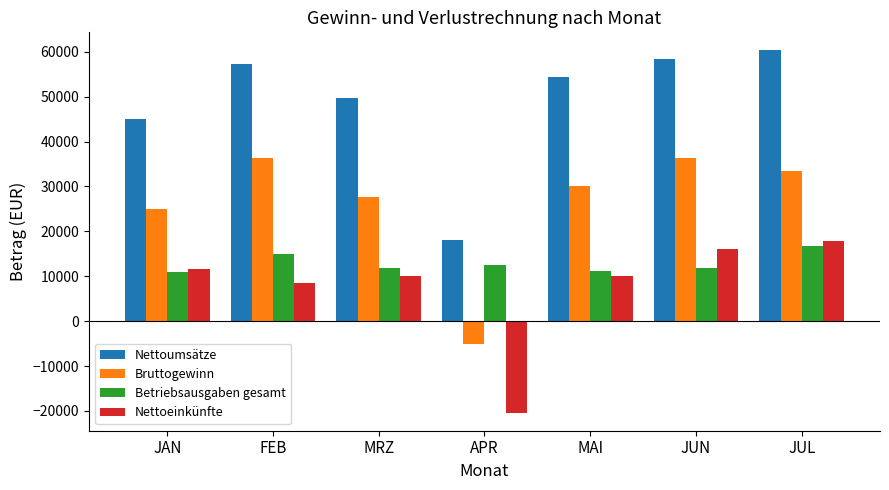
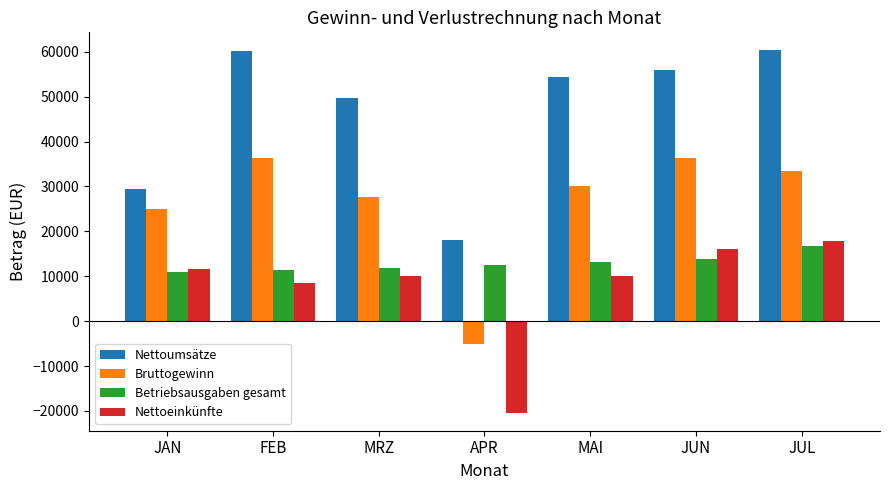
Nettoumsätze, JAN: 45000 -> 30000
Nettoumsätze, FEB: 57000 -> 60000
Betriebsausgaben gesamt, FEB: 15000 -> 11000
Betriebsausgaben gesamt, MAI: 11000 -> 13000
Nettoumsätze, JUN: 58000 -> 56000
Betriebsausgaben gesamt, JUN: 12000 -> 14000
